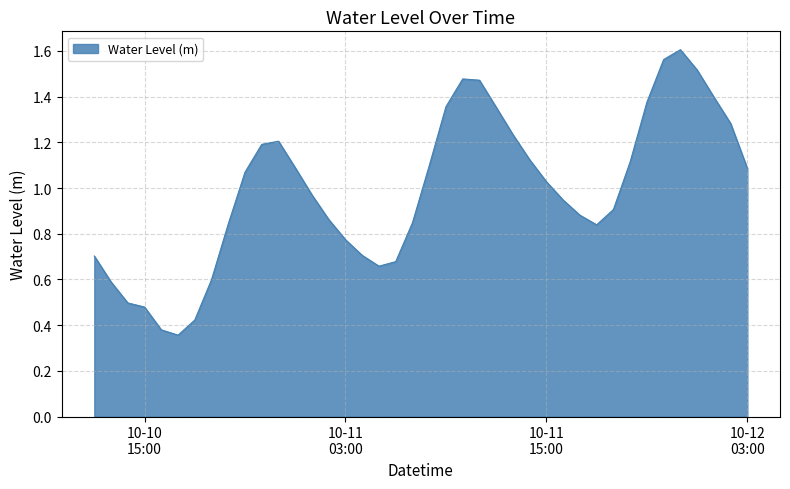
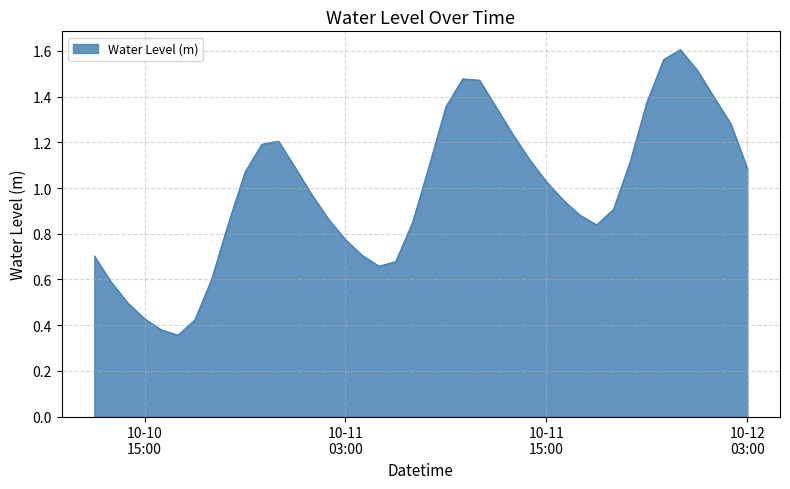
10-10 15:00: 0.48 -> 0.43
